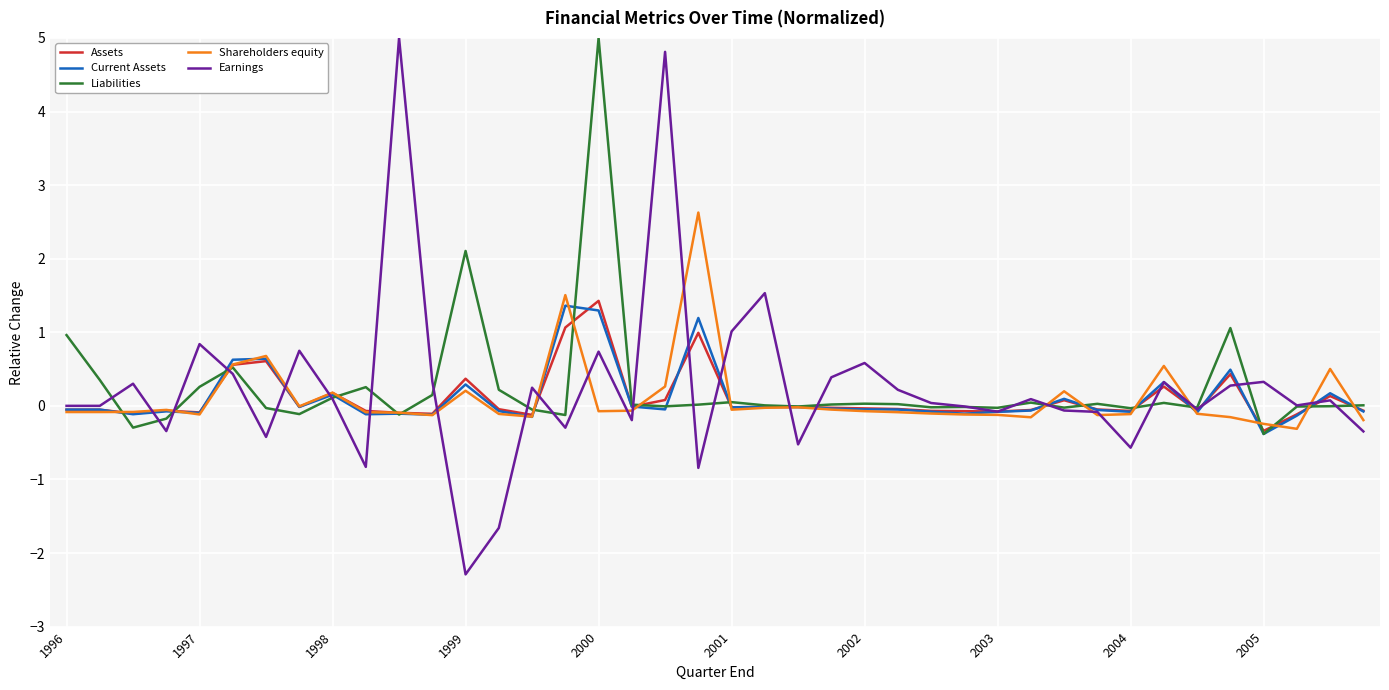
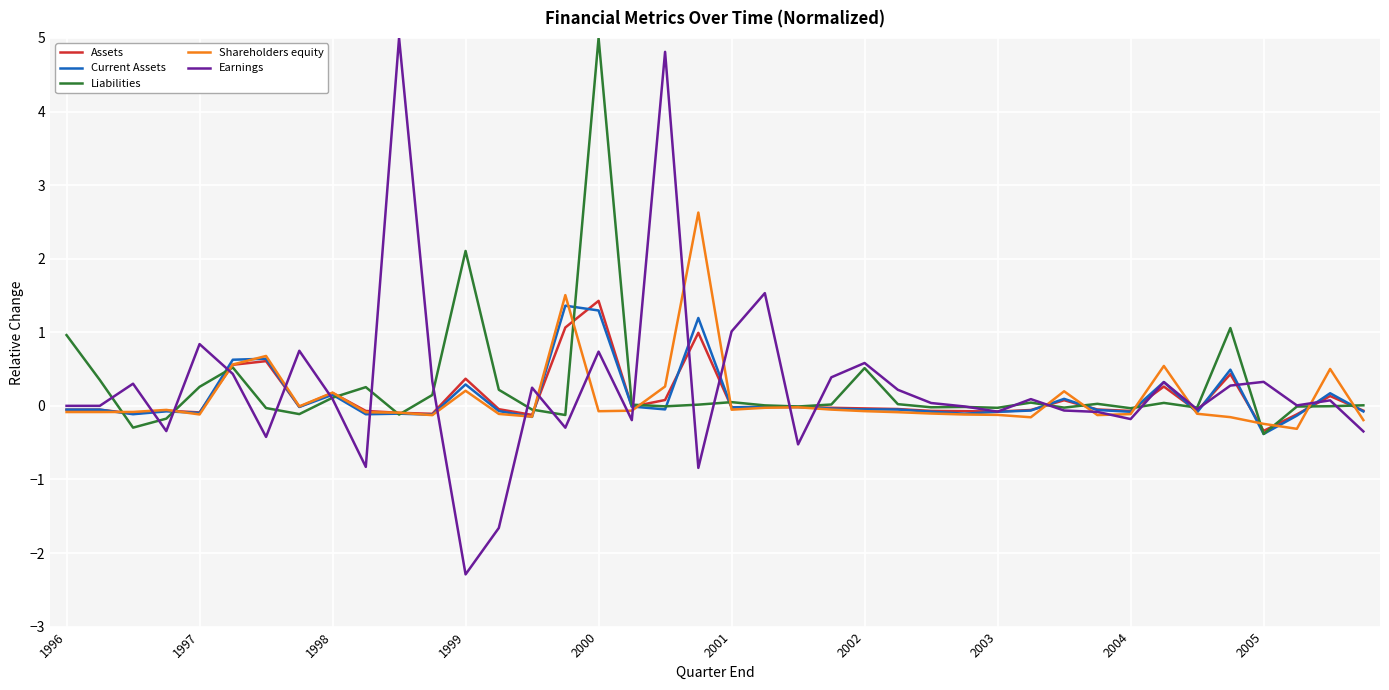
Liabilities, 2002: 0.0 -> 0.5
Earnings, 2004: -0.6 -> -0.2
